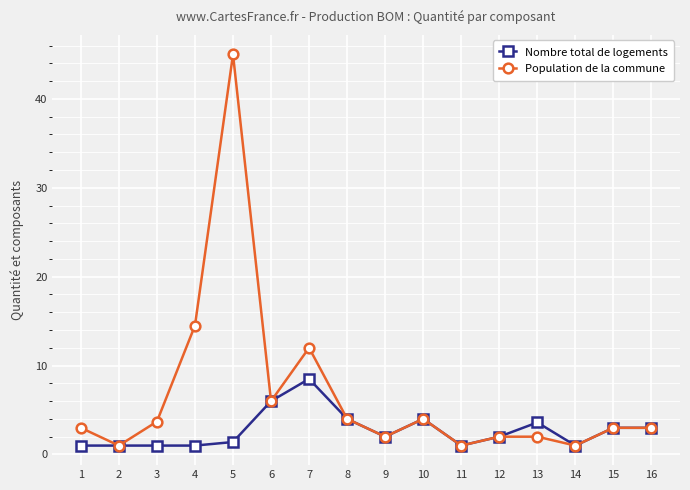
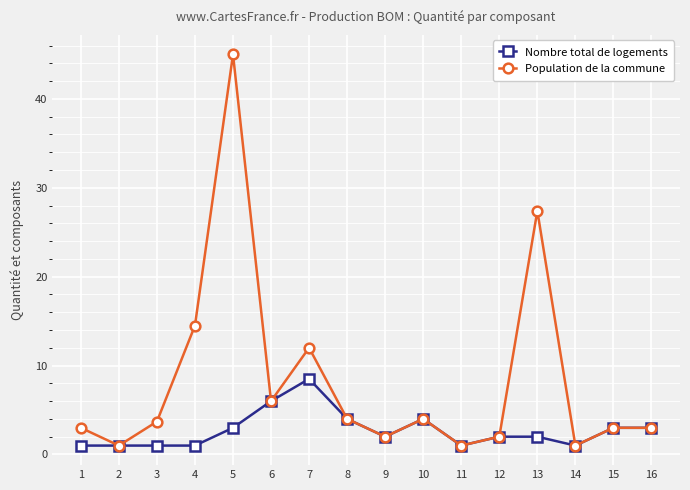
Nombre total de logements, 5: 1 -> 3
Nombre total de logements, 13: 4 -> 2
Population de la commune, 13: 2 -> 27
